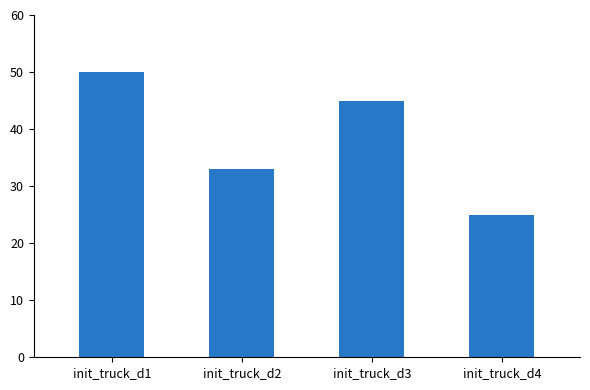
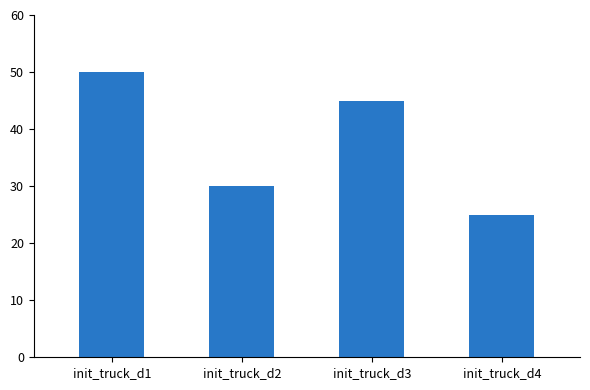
init_truck_d2: 33 -> 30
